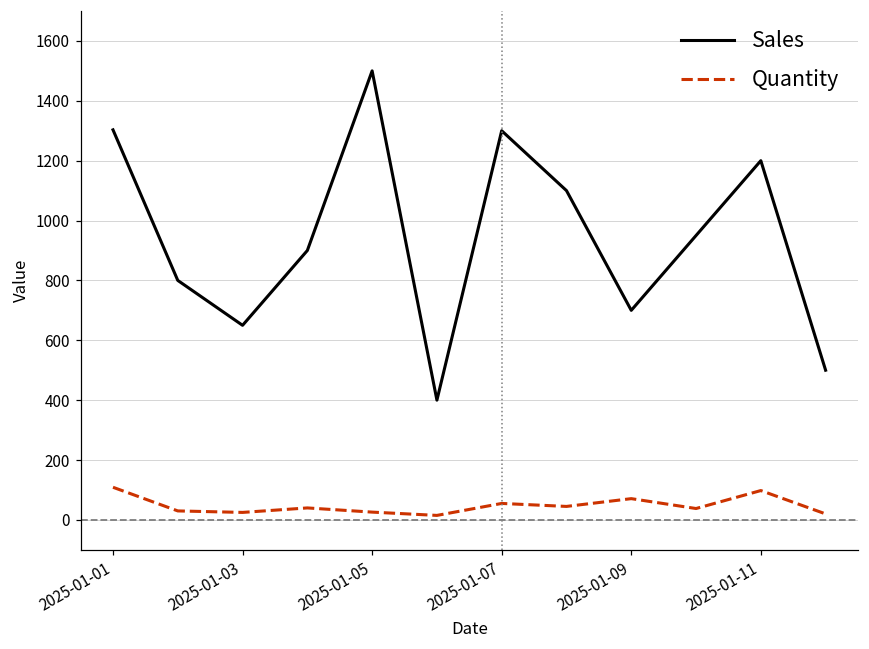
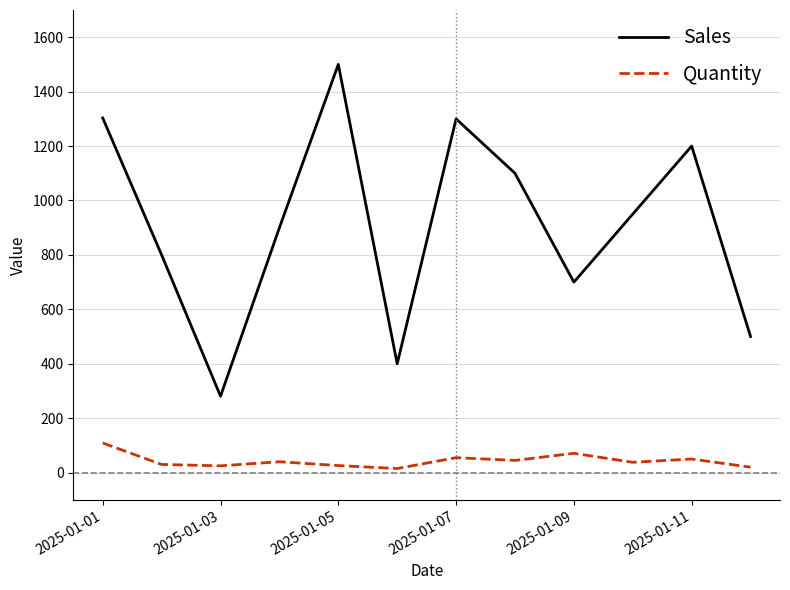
Sales, 2025-01-03: 650 -> 280
Quantity, 2025-01-11: 100 -> 50
